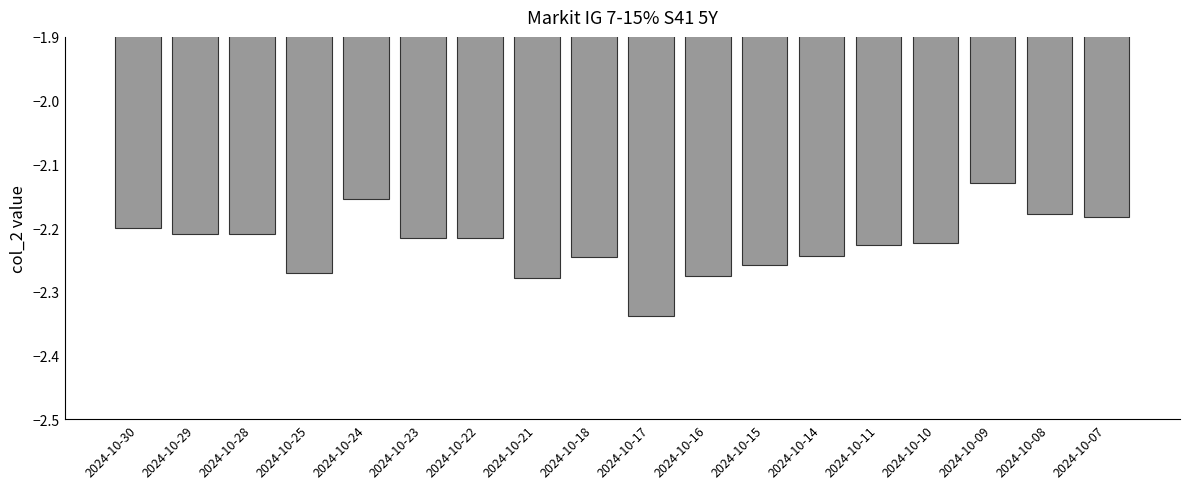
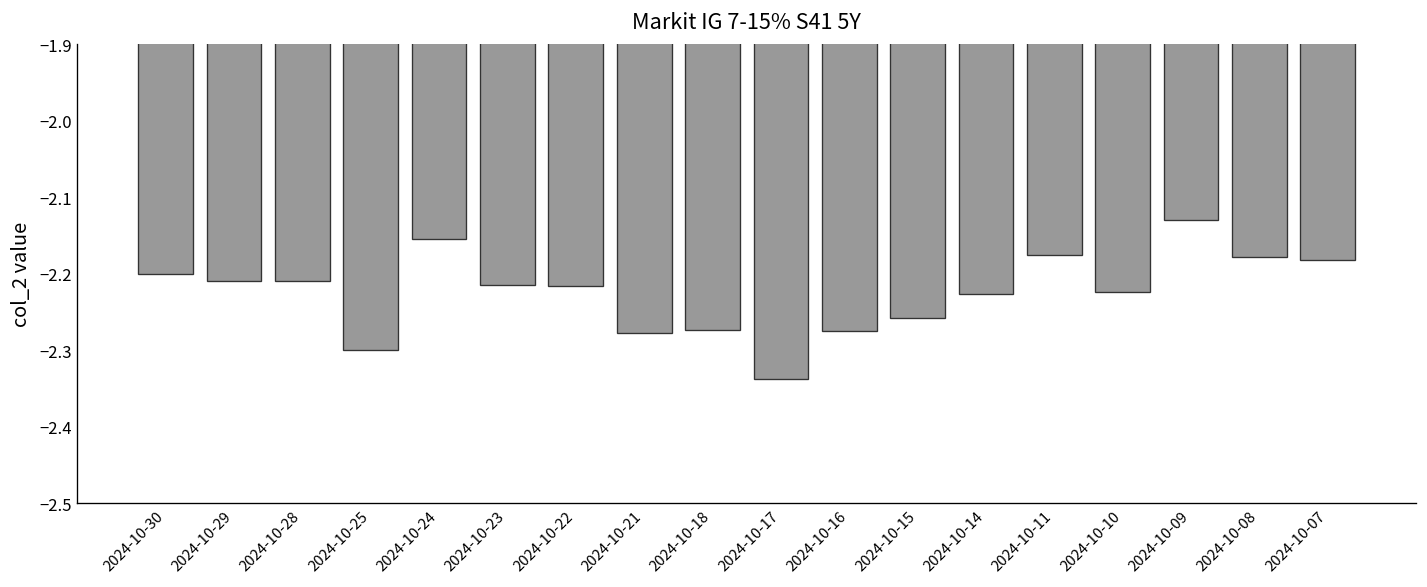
2024-10-25: -2.27 -> -2.30
2024-10-18: -2.25 -> -2.27
2024-10-14: -2.24 -> -2.23
2024-10-11: -2.23 -> -2.18
